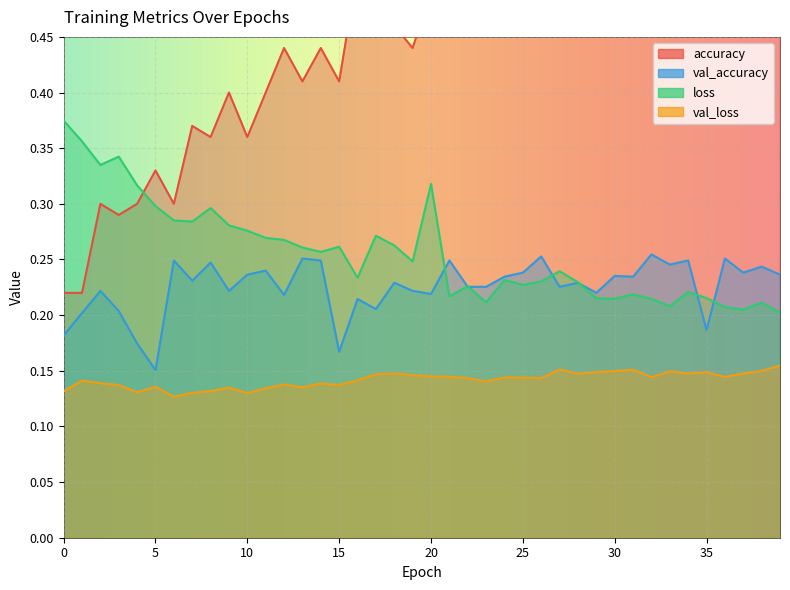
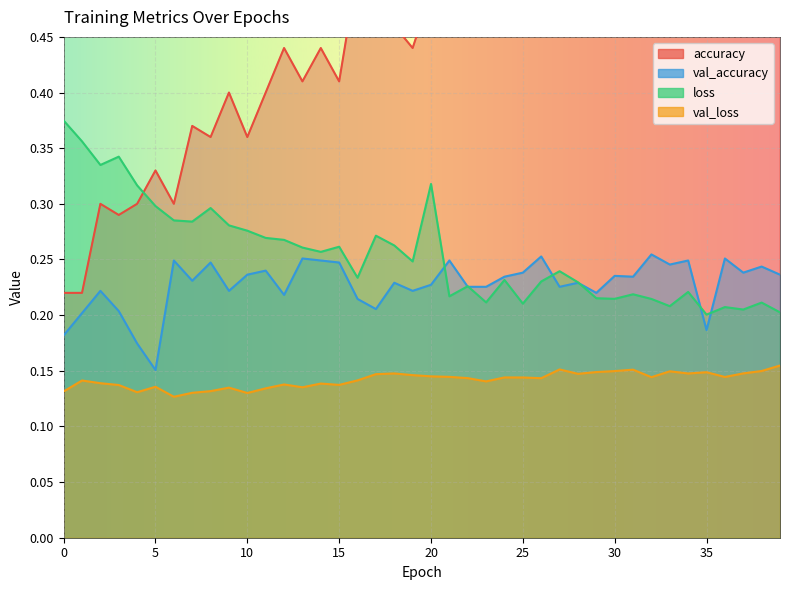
val_accuracy, 15: 0.167 -> 0.247
val_accuracy, 20: 0.219 -> 0.227
loss, 25: 0.227 -> 0.210
loss, 35: 0.215 -> 0.200
